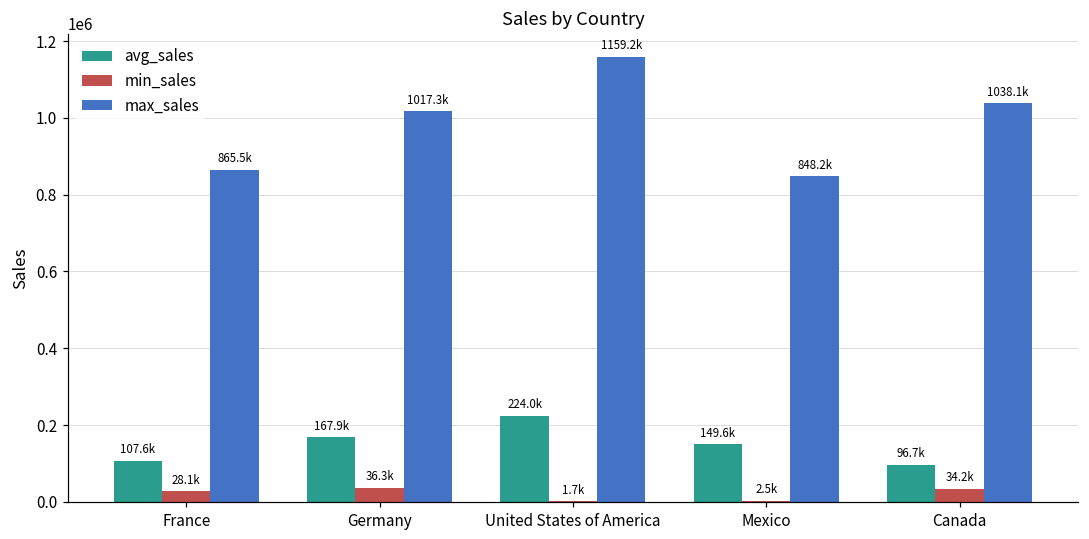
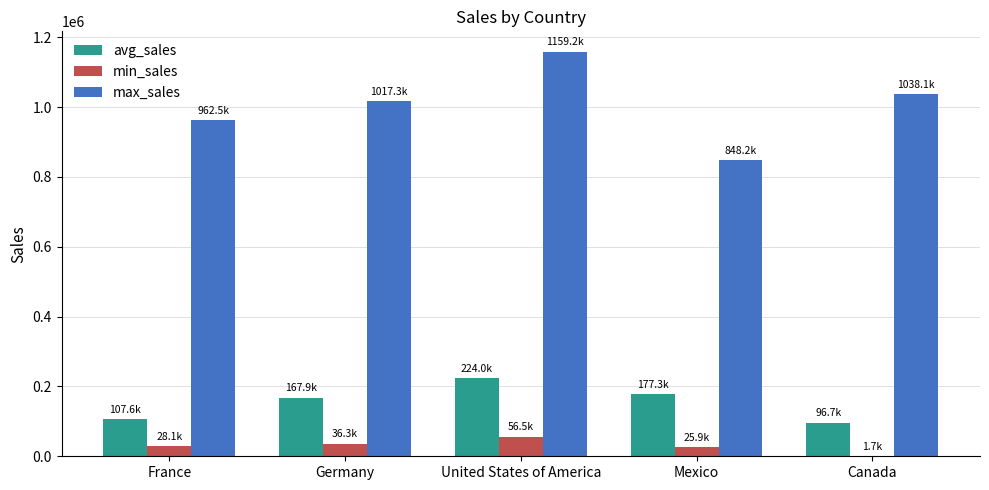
max_sales, France: 865.5k -> 962.5k
min_sales, United States of America: 1.7k -> 56.5k
avg_sales, Mexico: 149.6k -> 177.3k
min_sales, Mexico: 2.5k -> 25.9k
min_sales, Canada: 34.2k -> 1.7k
